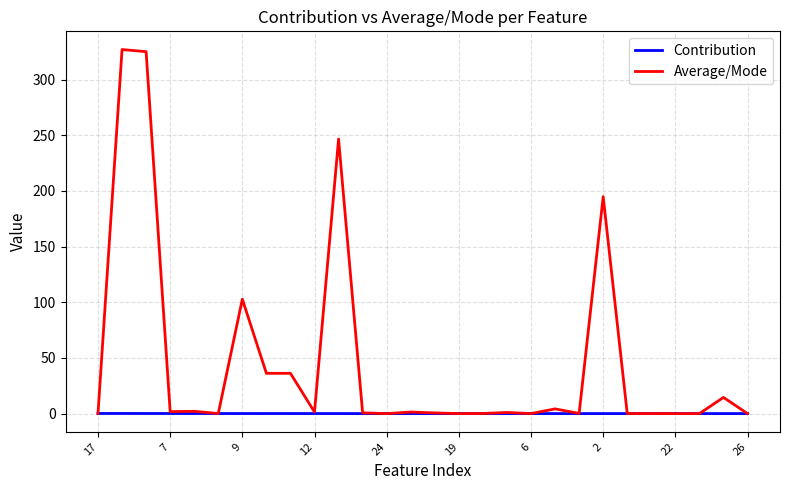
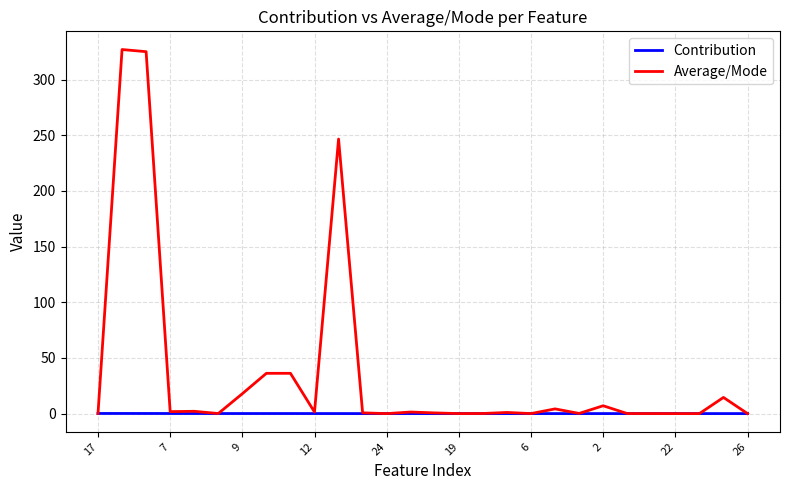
Average/Mode, 9: 103 -> 18
Average/Mode, 2: 195 -> 7
